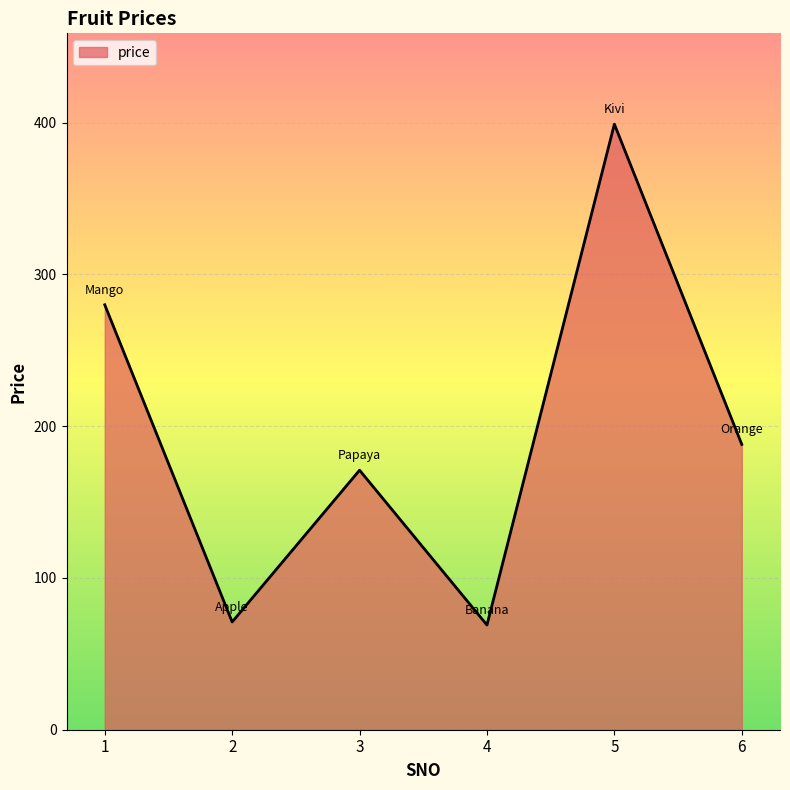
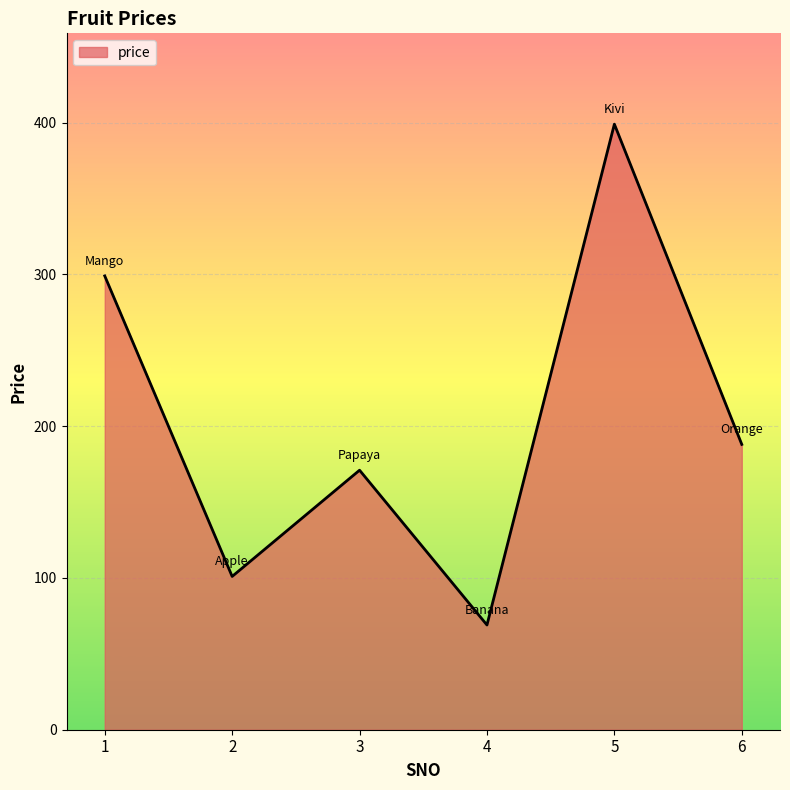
1: 280 -> 299
2: 71 -> 101
